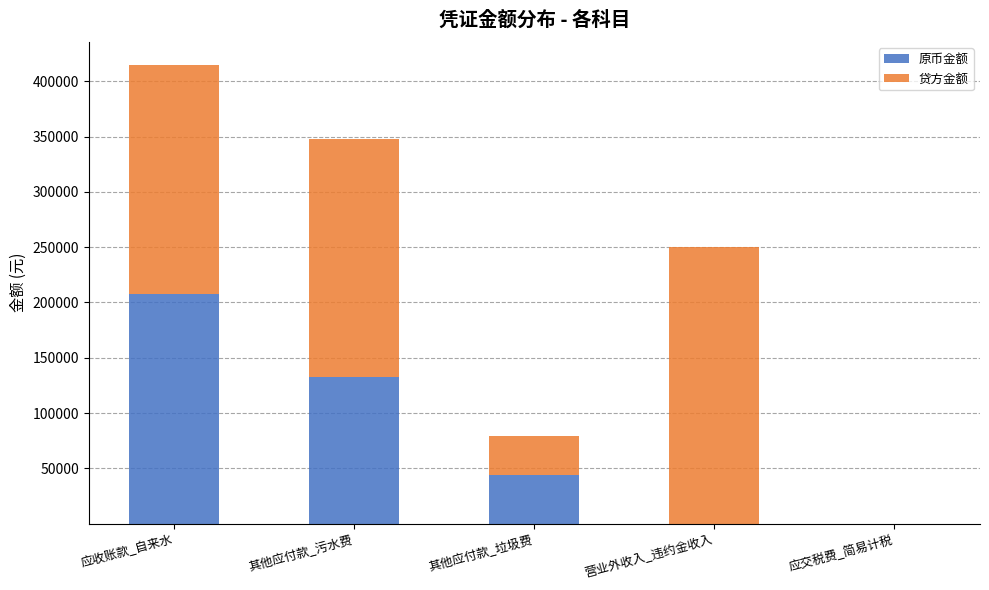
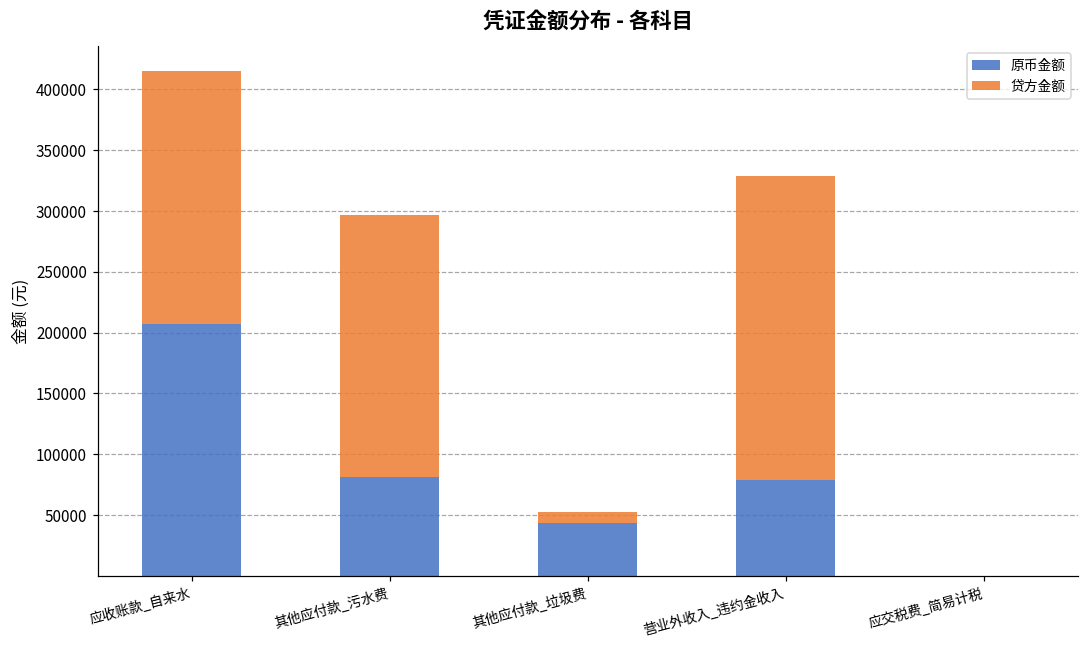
原币金额, 其他应付款_污水费: 132000 -> 81000
贷方金额, 其他应付款_垃圾费: 35000 -> 9000
原币金额, 营业外收入_违约金收入: 0 -> 79000
